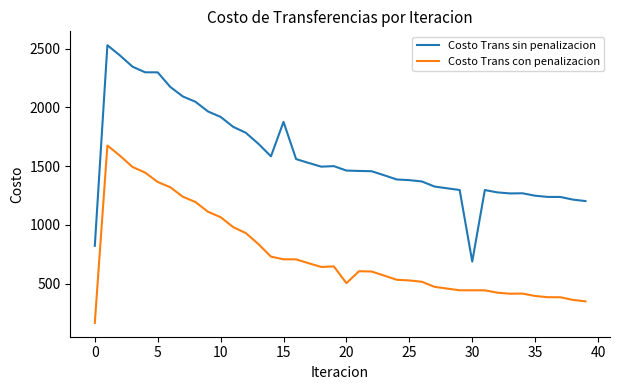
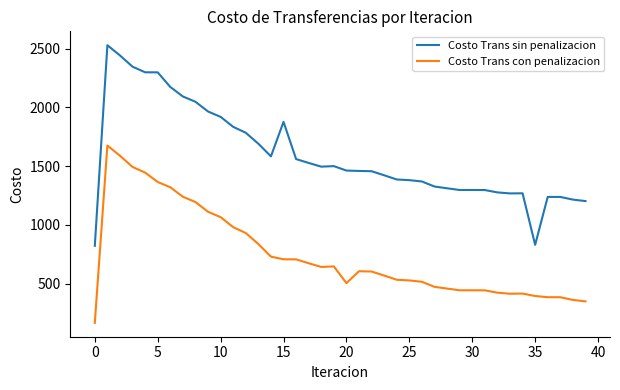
Costo Trans sin penalizacion, 30: 690 -> 1300
Costo Trans sin penalizacion, 35: 1250 -> 830
